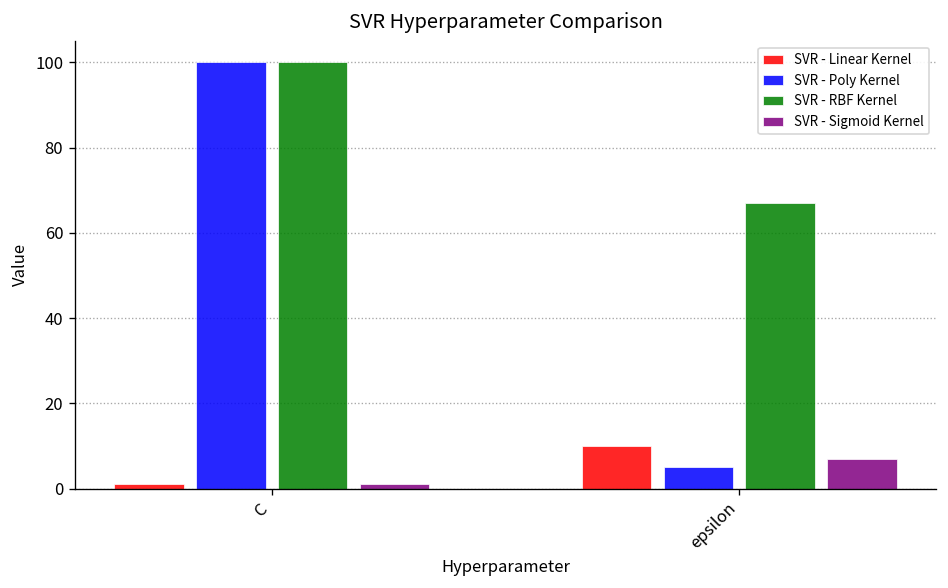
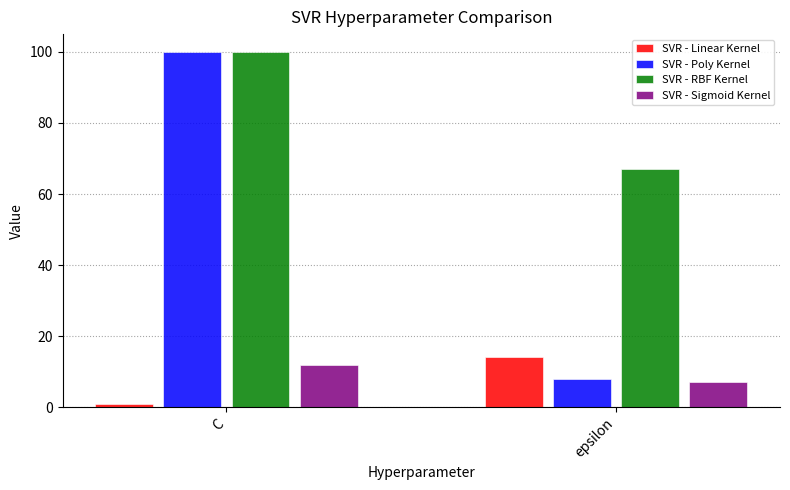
SVR - Sigmoid Kernel, C: 1 -> 12
SVR - Linear Kernel, epsilon: 10 -> 14
SVR - Poly Kernel, epsilon: 5 -> 8
